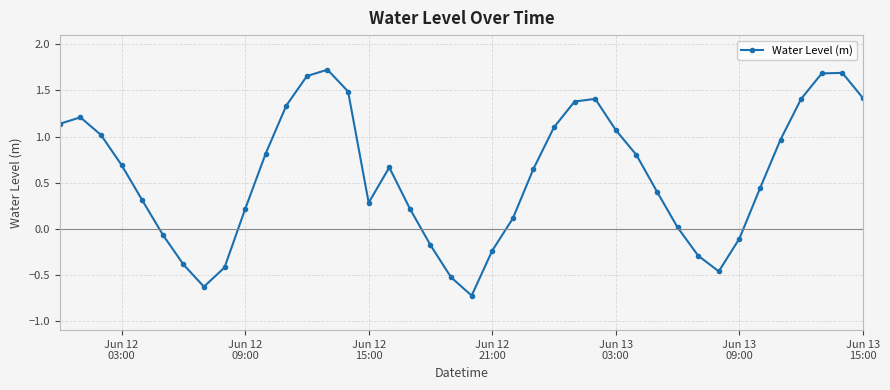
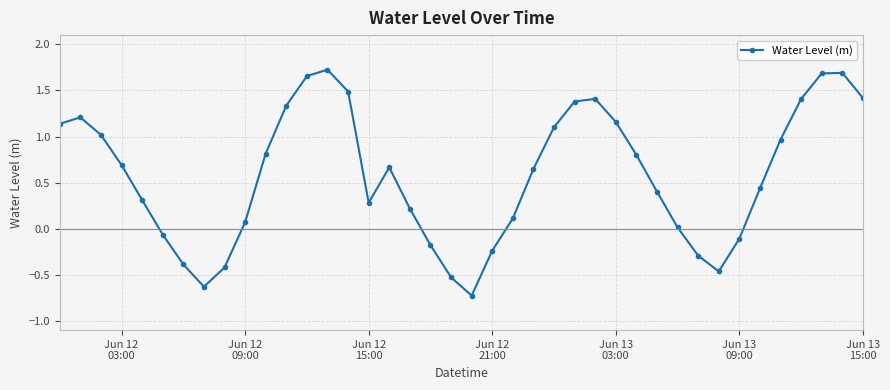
Jun 12 09:00: 0.2 -> 0.1
Jun 13 03:00: 1.1 -> 1.2
